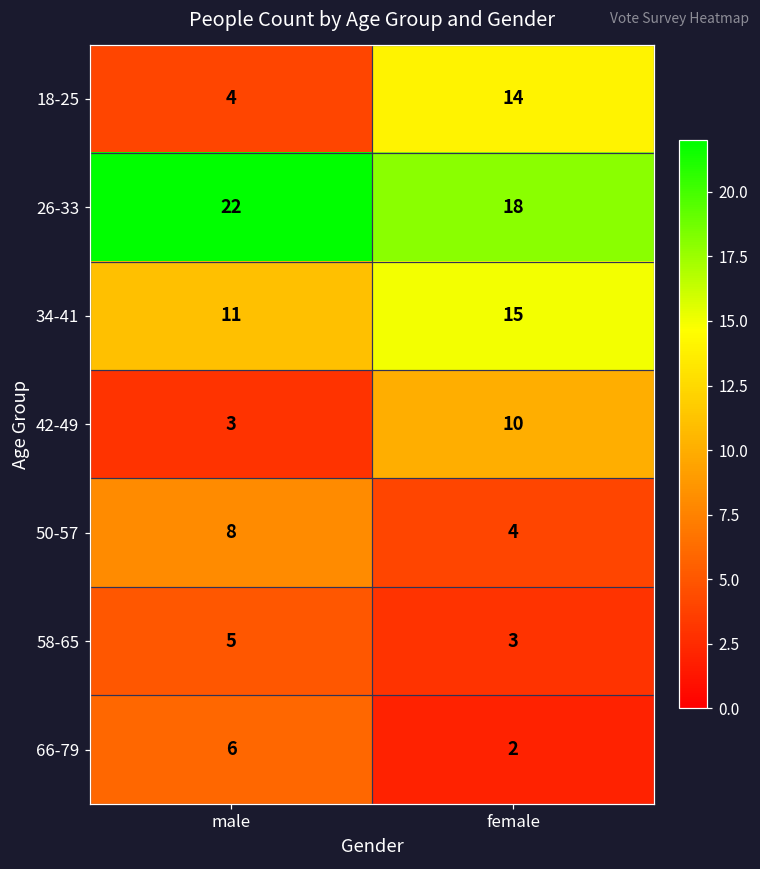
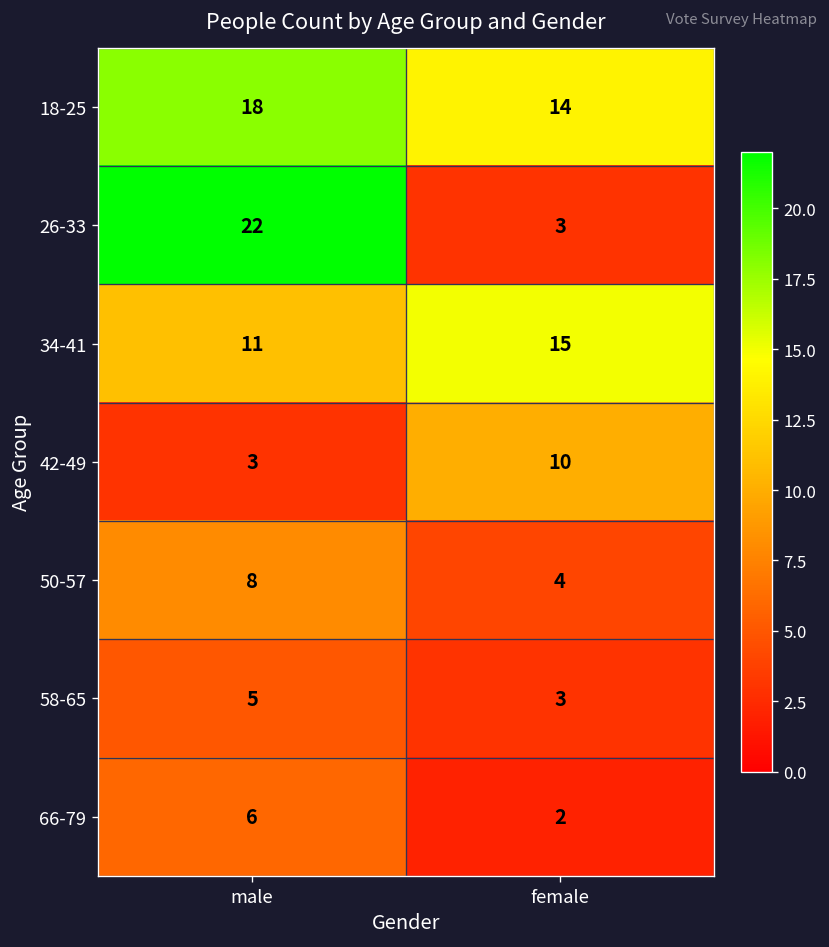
18-25, male: 4 -> 18
26-33, female: 18 -> 3
